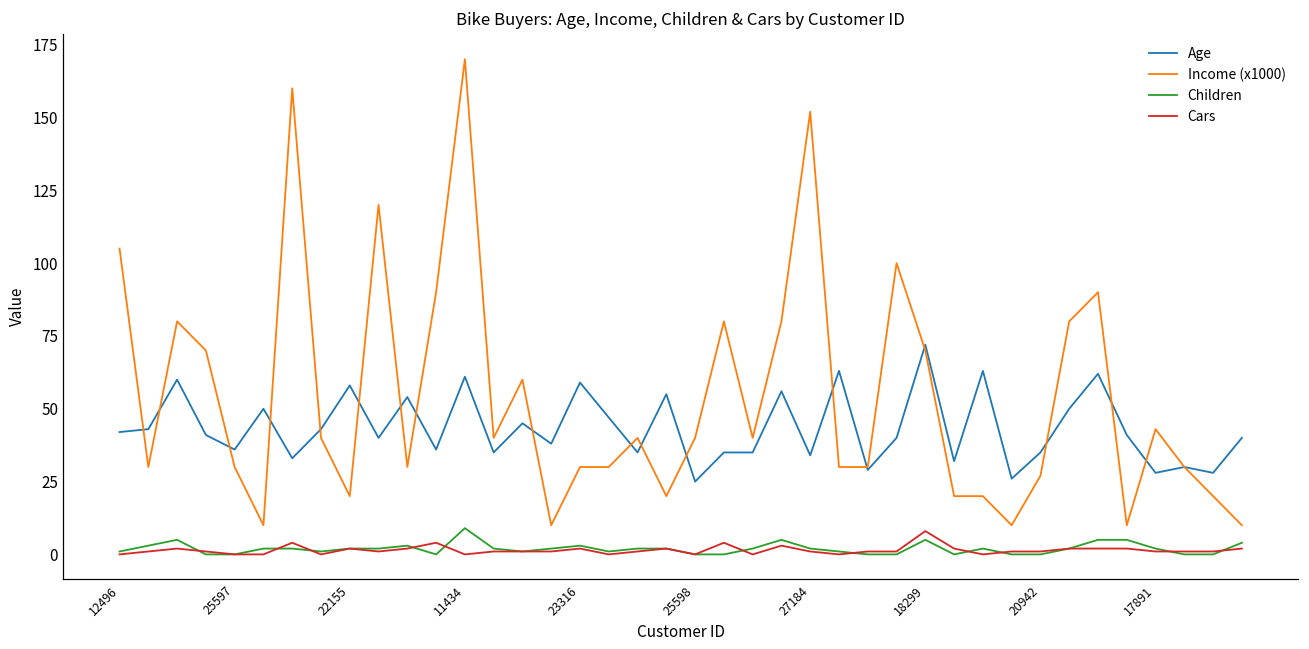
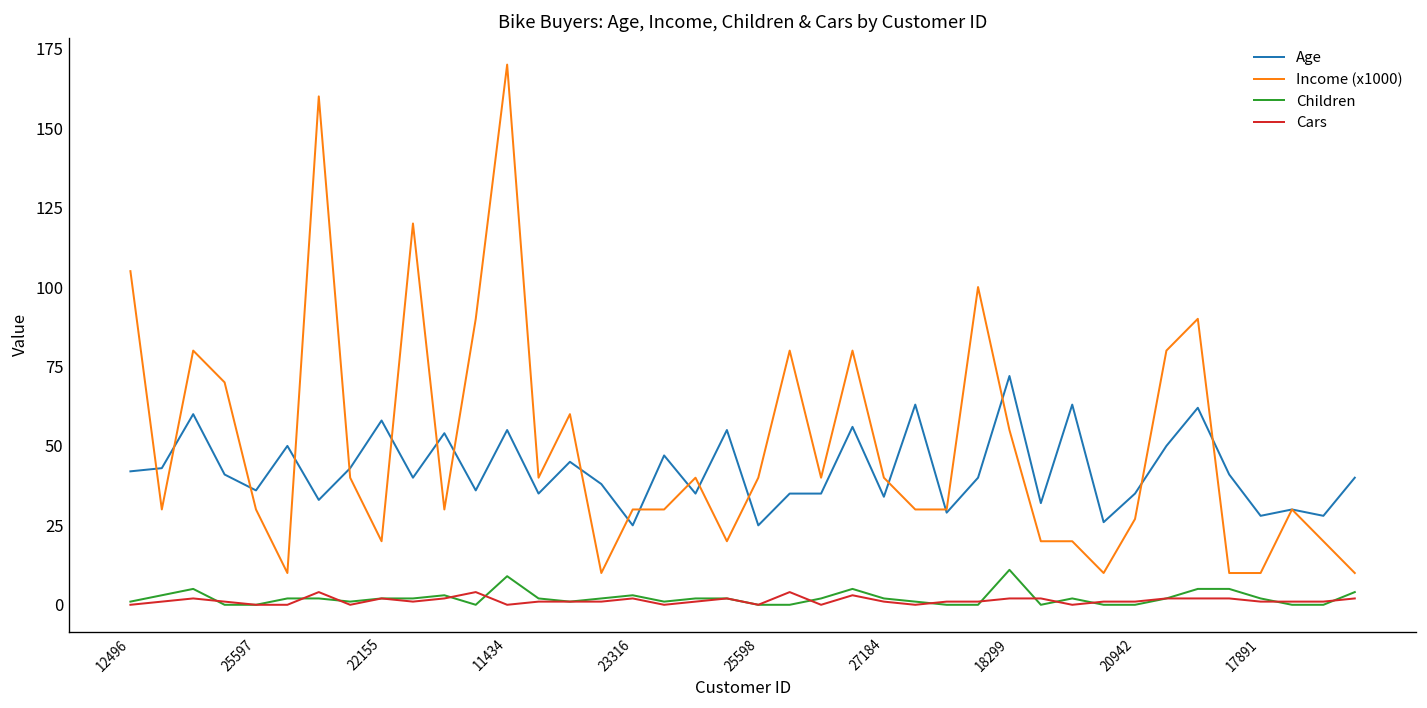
Age, 11434: 61 -> 55
Age, 23316: 59 -> 25
Income (x1000), 27184: 152 -> 40
Income (x1000), 18299: 70 -> 55
Children, 18299: 5 -> 11
Cars, 18299: 8 -> 2
Income (x1000), 17891: 43 -> 10
